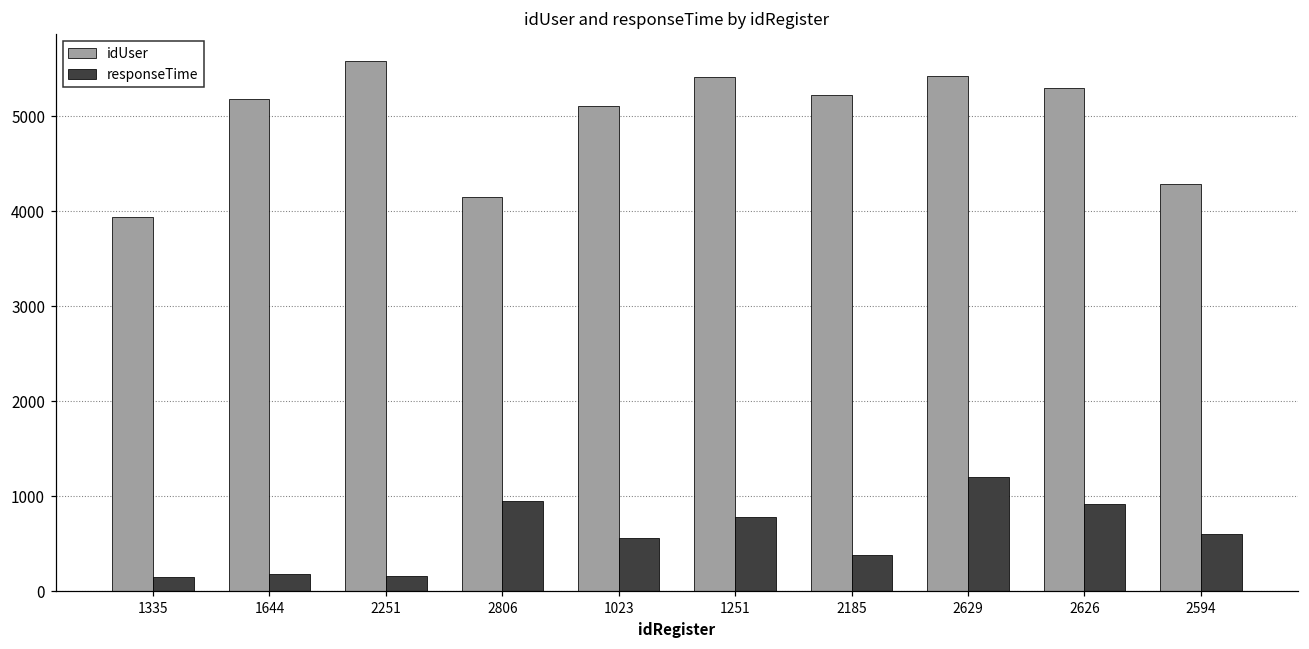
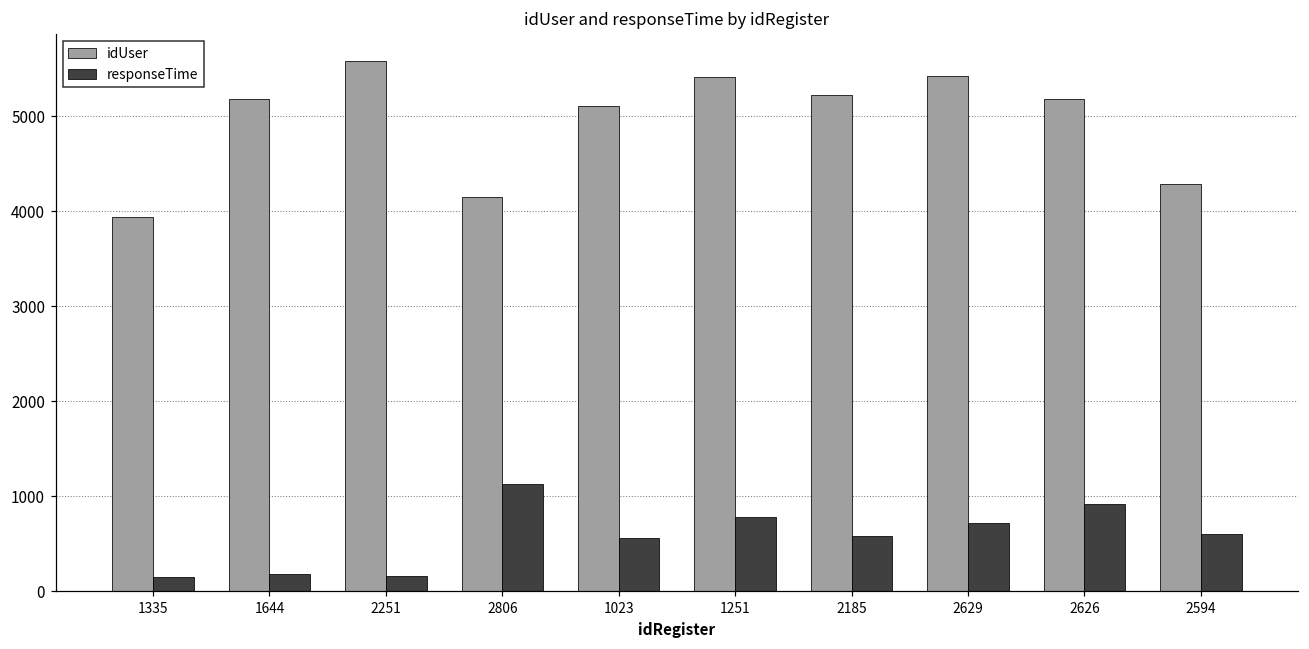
responseTime, 2806: 1000 -> 1100
responseTime, 2185: 400 -> 600
responseTime, 2629: 1200 -> 700
idUser, 2626: 5300 -> 5200
